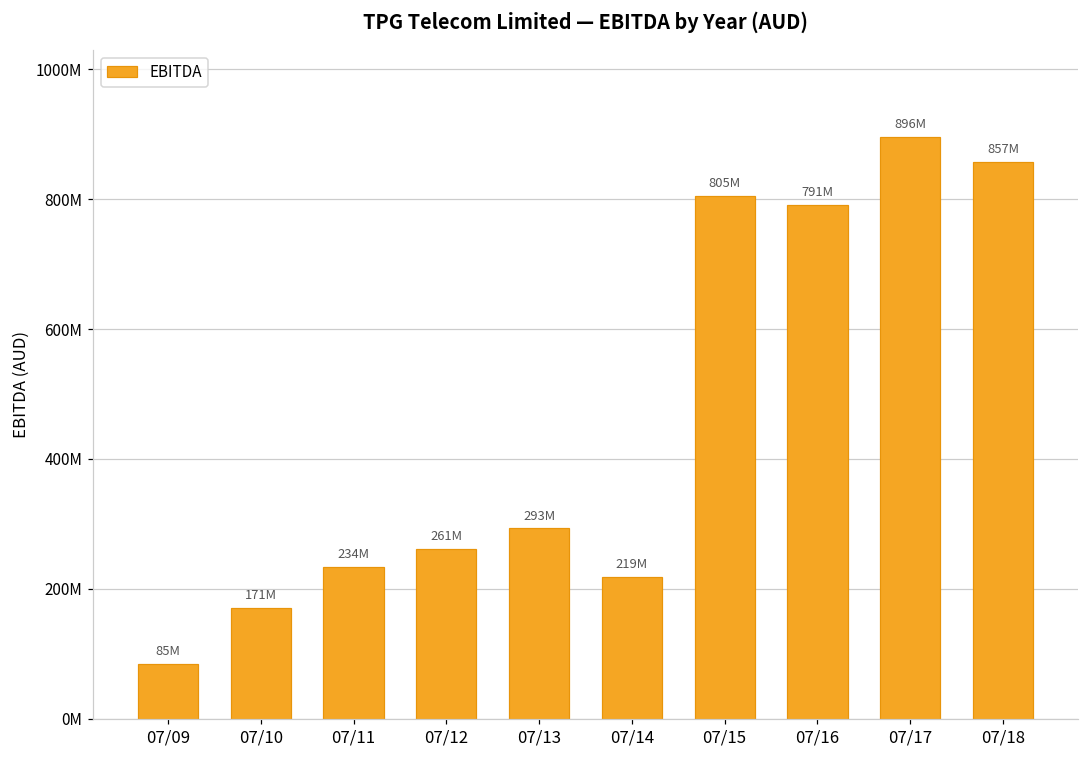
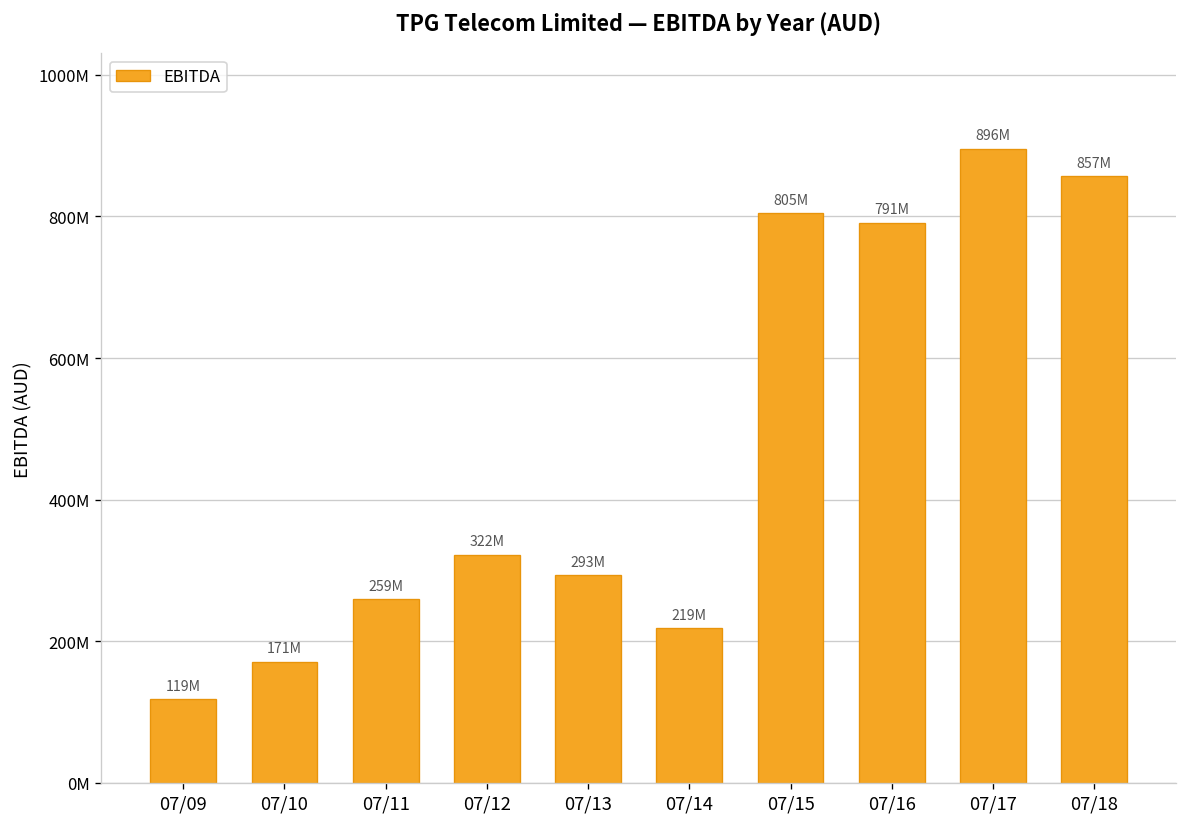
07/09: 85M -> 119M
07/11: 234M -> 259M
07/12: 261M -> 322M
